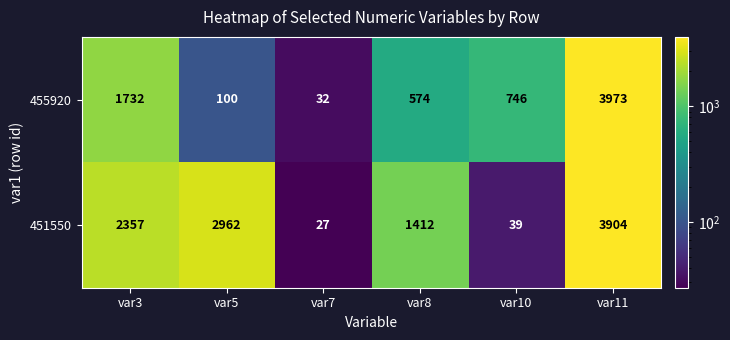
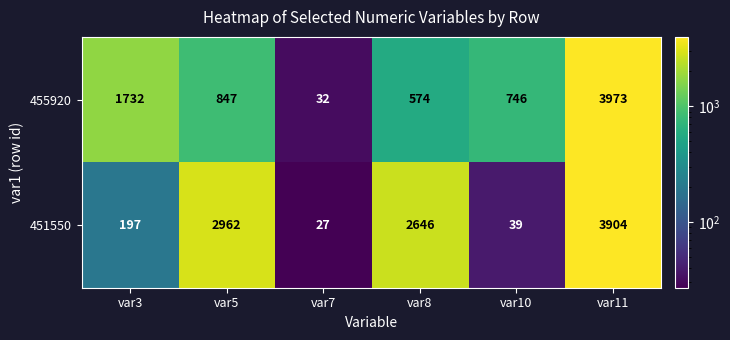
455920, var5: 100 -> 847
451550, var3: 2357 -> 197
451550, var8: 1412 -> 2646
